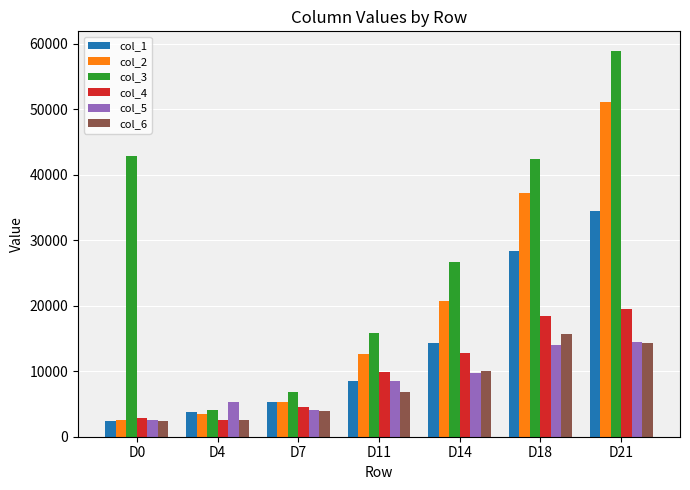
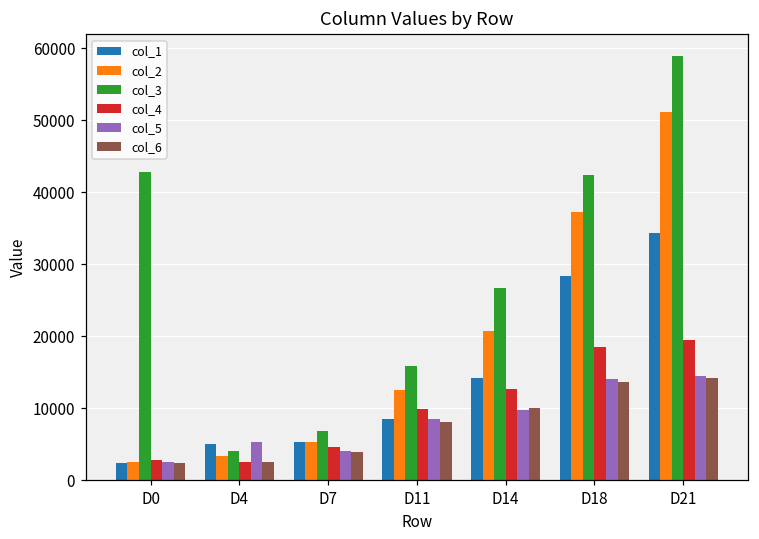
col_1, D4: 4000 -> 5000
col_6, D11: 7000 -> 8000
col_6, D18: 16000 -> 14000
